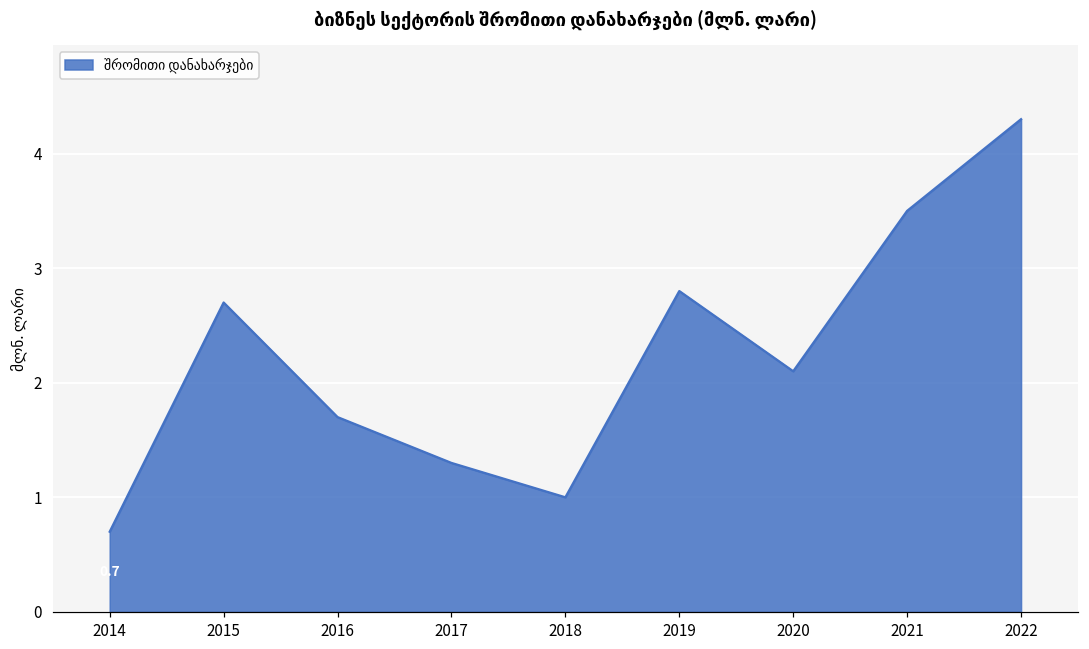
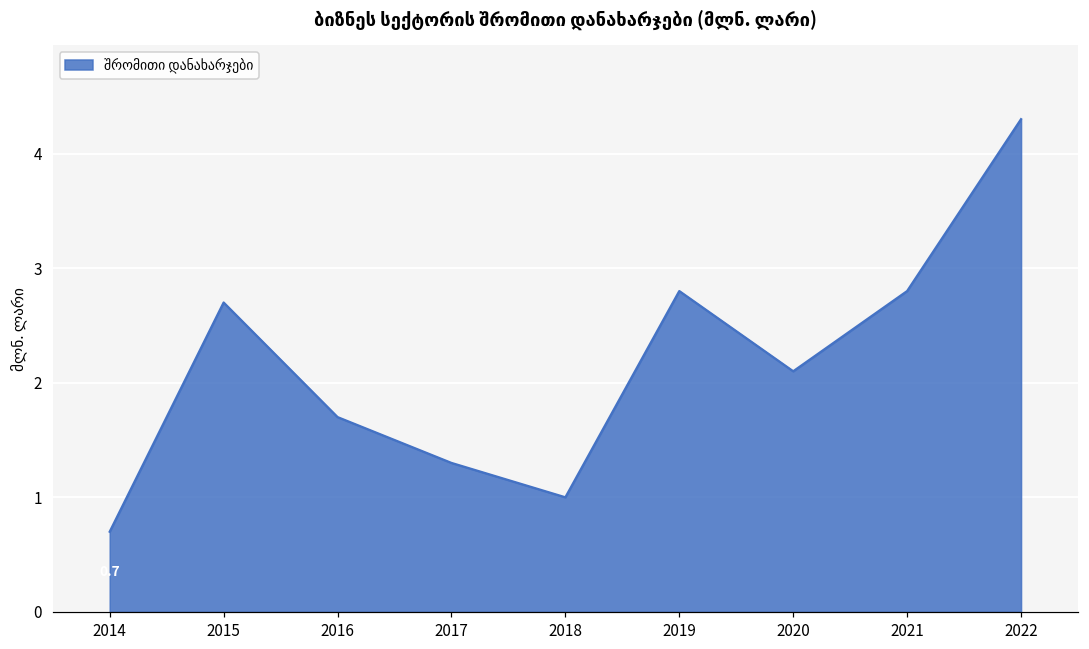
2021: 3.5 -> 2.8
